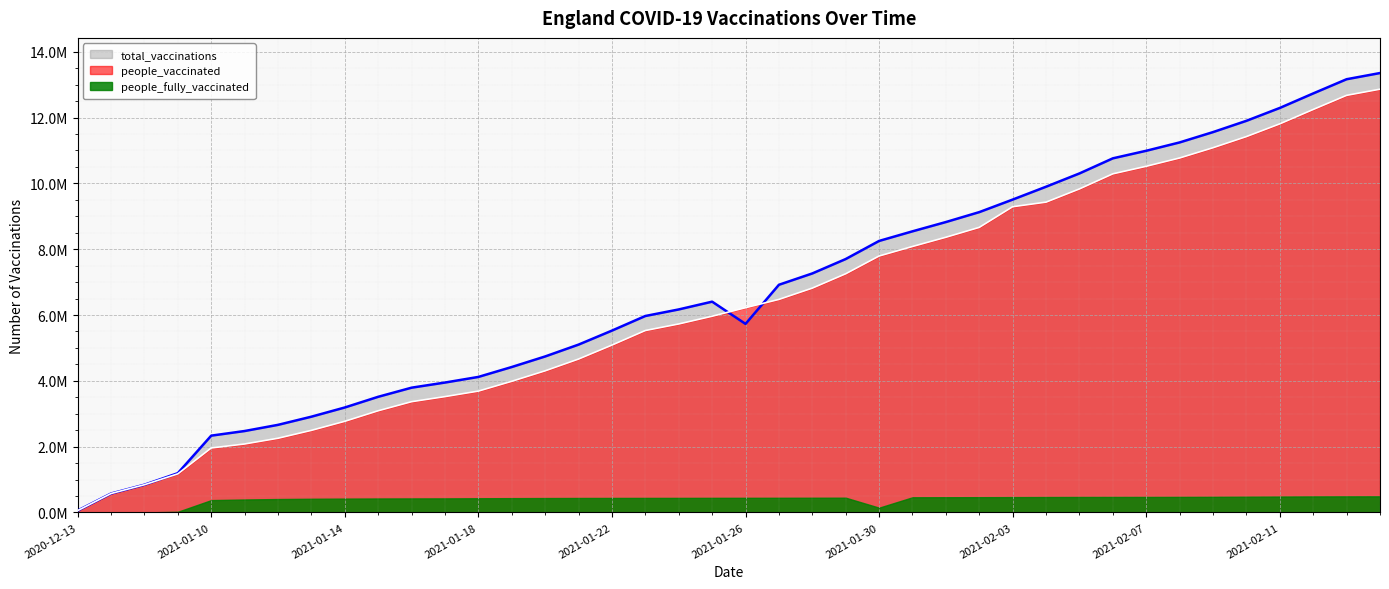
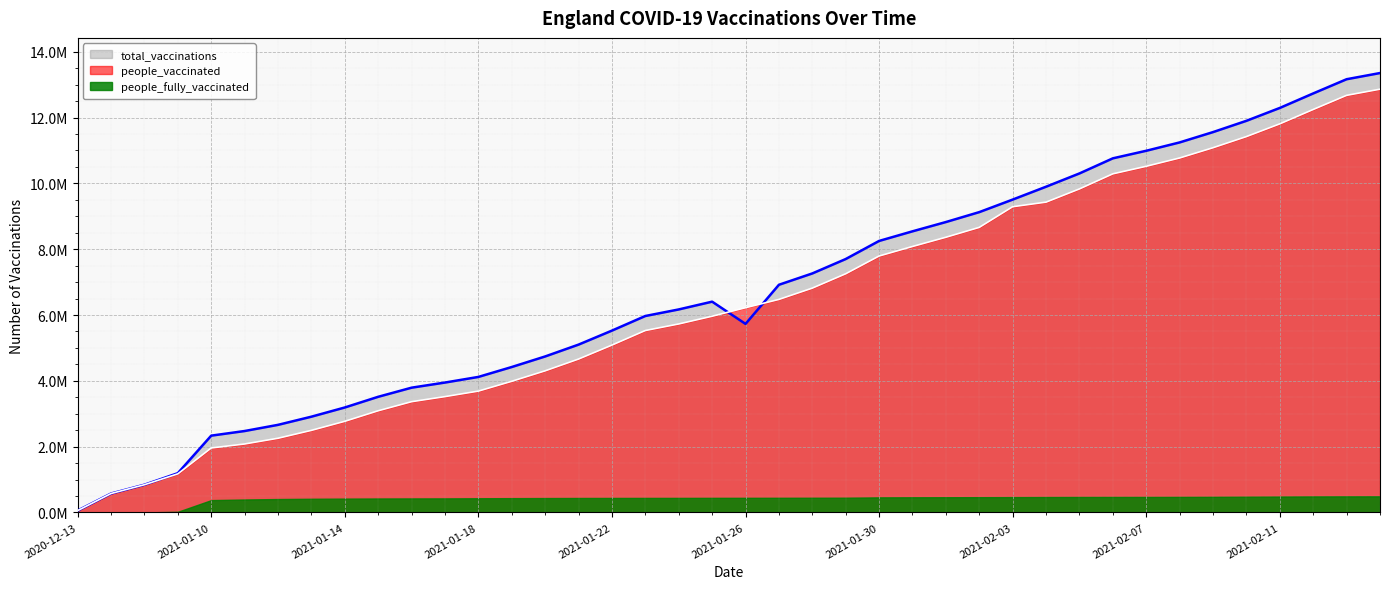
people_fully_vaccinated, 2021-01-30: 100000 -> 500000
